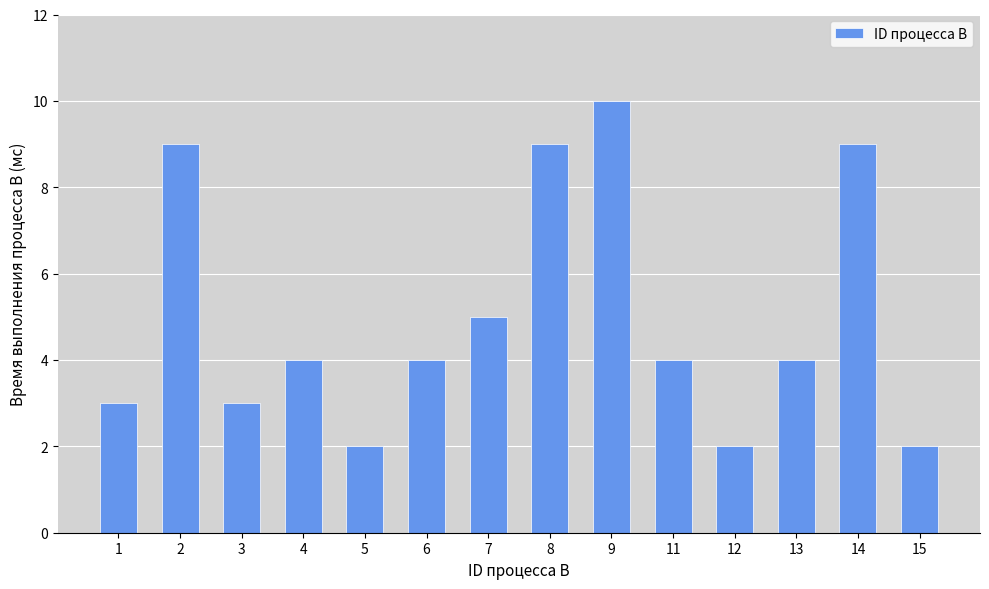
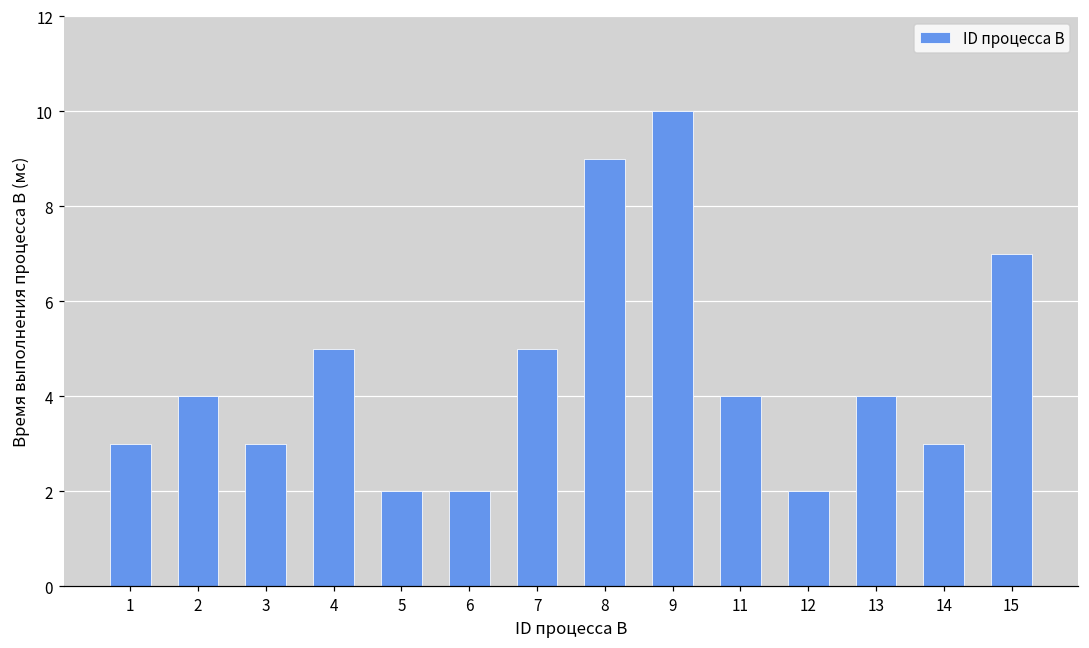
2: 9 -> 4
4: 4 -> 5
6: 4 -> 2
14: 9 -> 3
15: 2 -> 7
